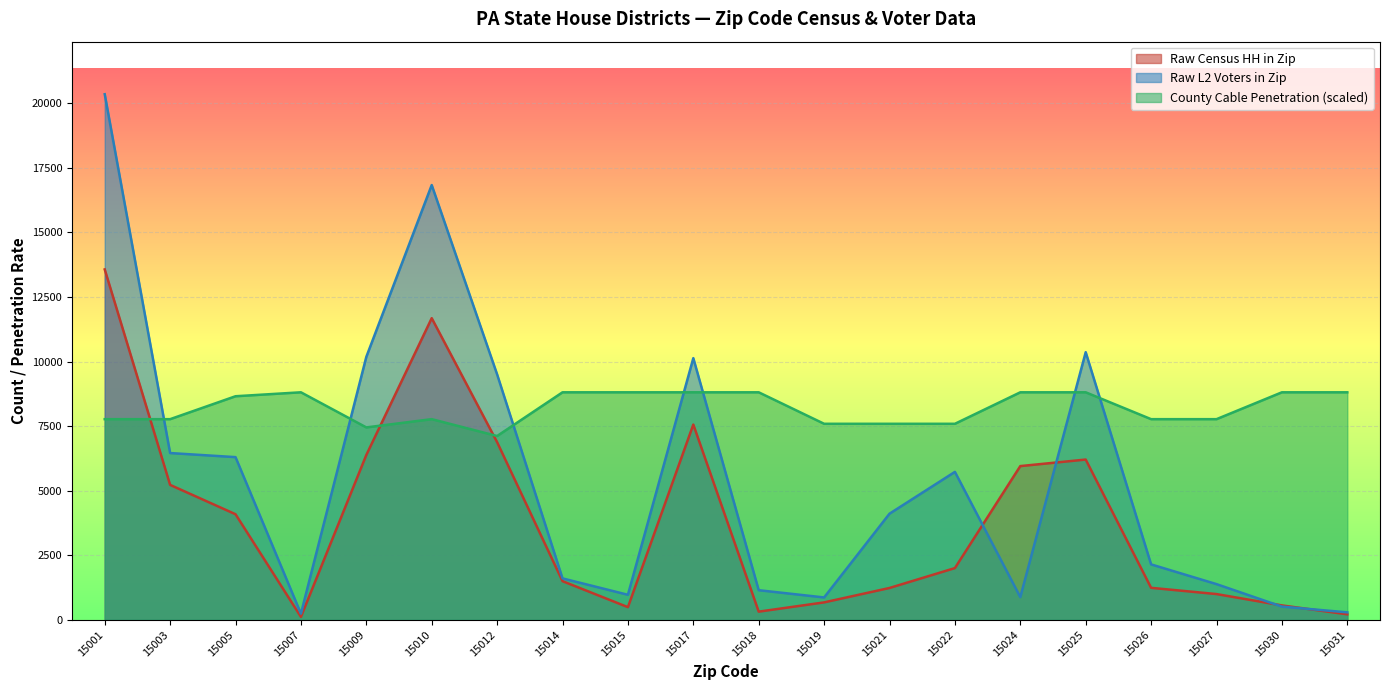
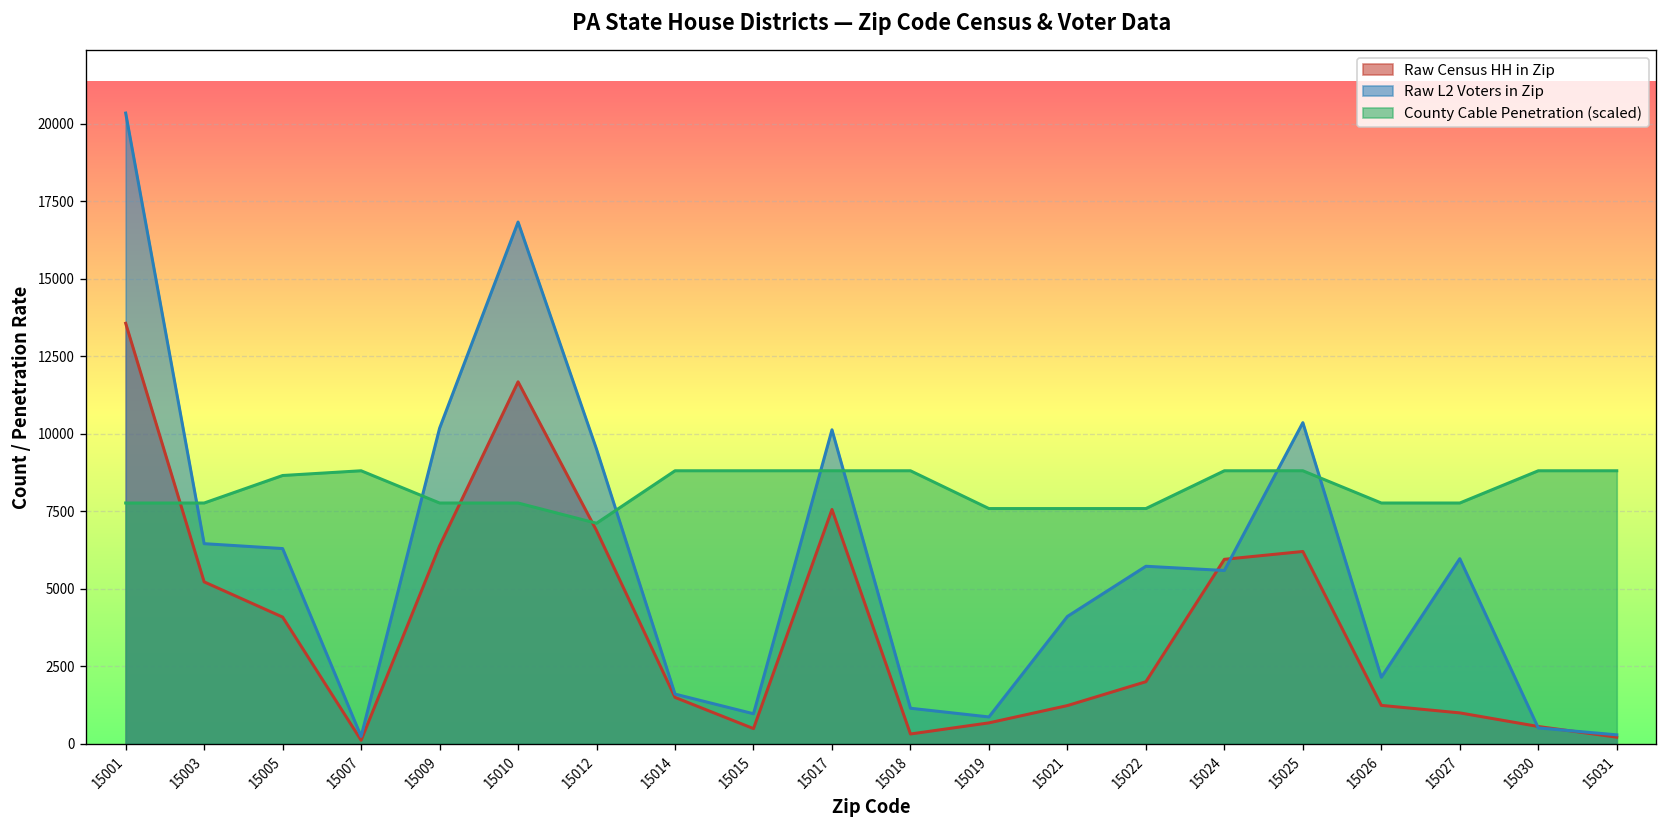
County Cable Penetration (scaled), 15009: 7400 -> 7800
Raw L2 Voters in Zip, 15024: 900 -> 5600
Raw L2 Voters in Zip, 15027: 1400 -> 6000
